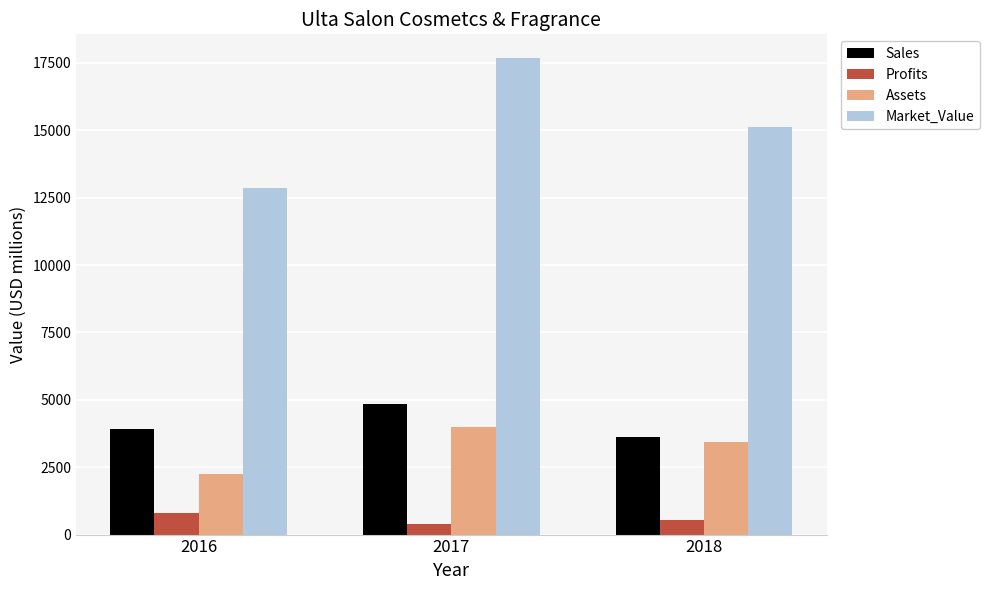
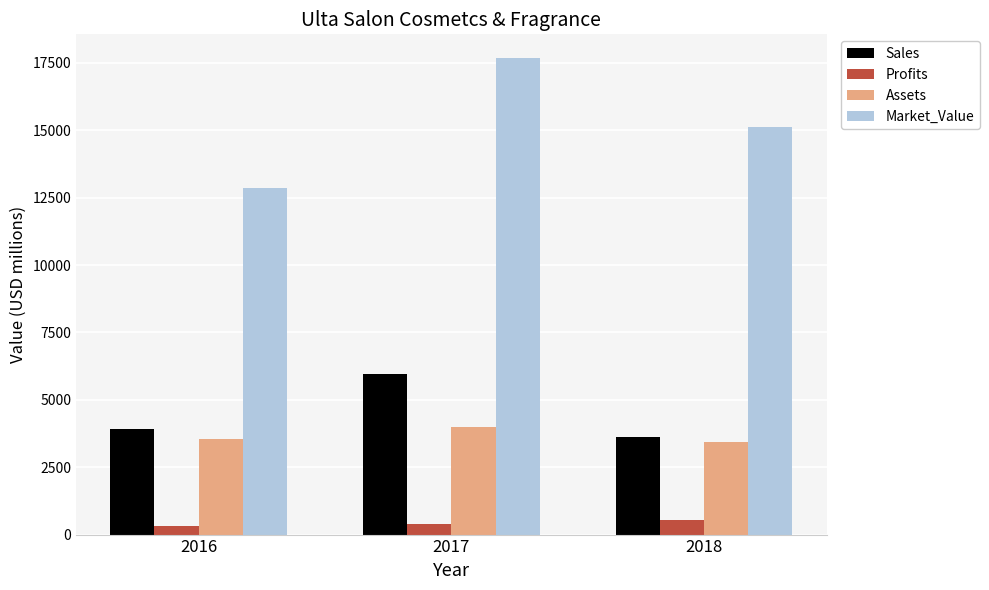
Profits, 2016: 800 -> 300
Assets, 2016: 2200 -> 3600
Sales, 2017: 4900 -> 5900
